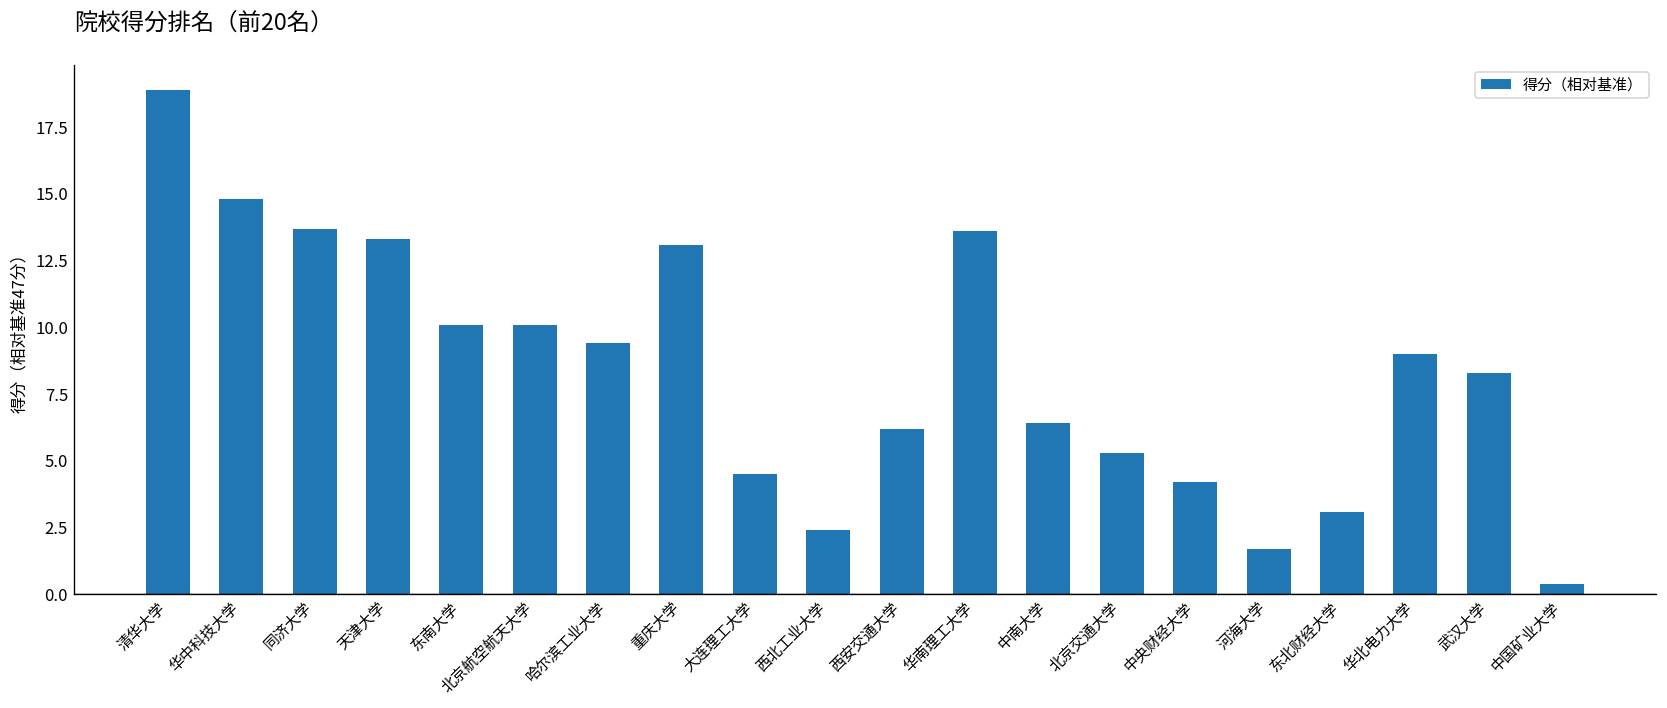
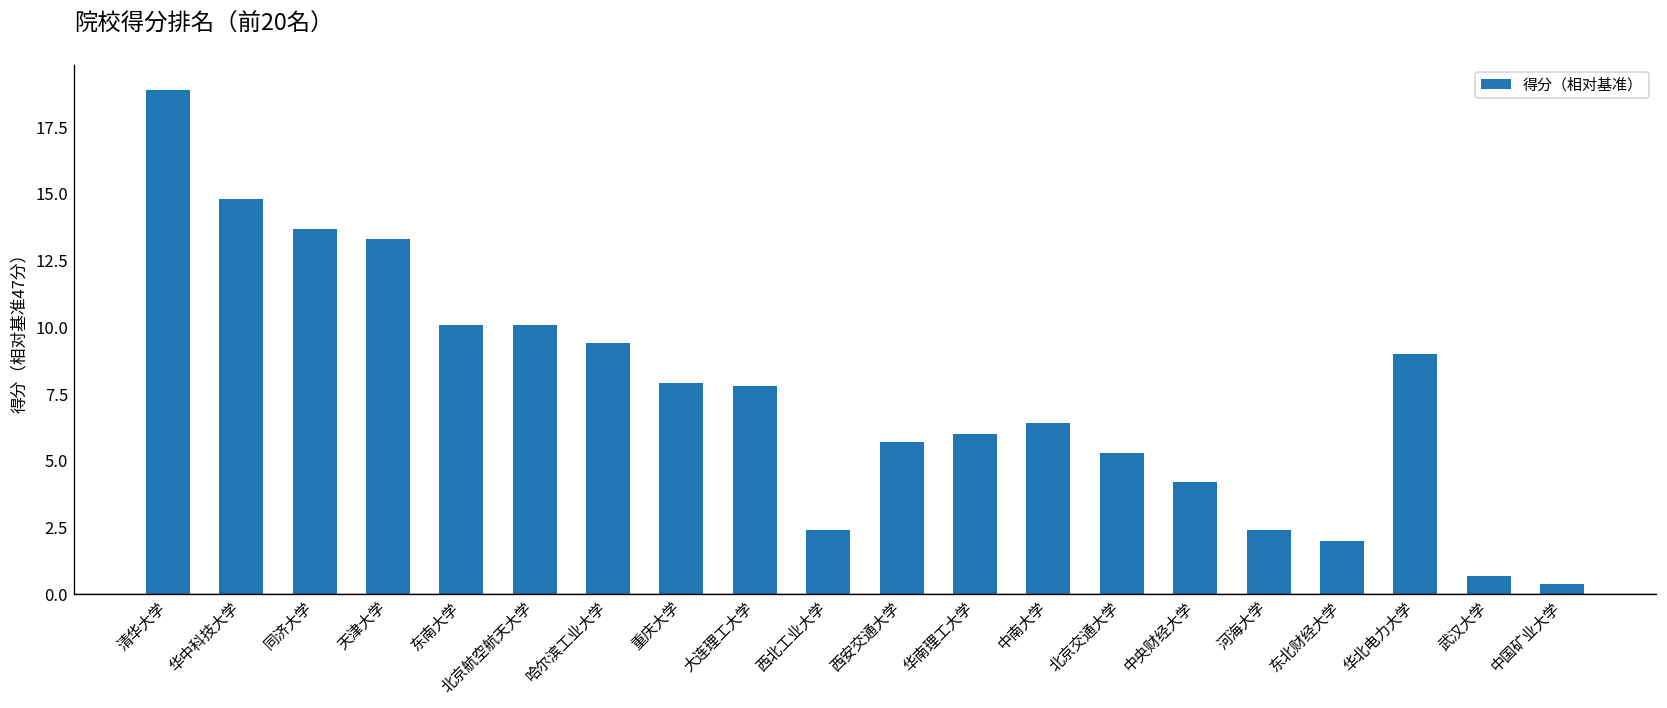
重庆大学: 13.1 -> 7.9
大连理工大学: 4.5 -> 7.8
西安交通大学: 6.2 -> 5.7
华南理工大学: 13.6 -> 6.0
河海大学: 1.7 -> 2.4
东北财经大学: 3.1 -> 2.0
武汉大学: 8.3 -> 0.7
